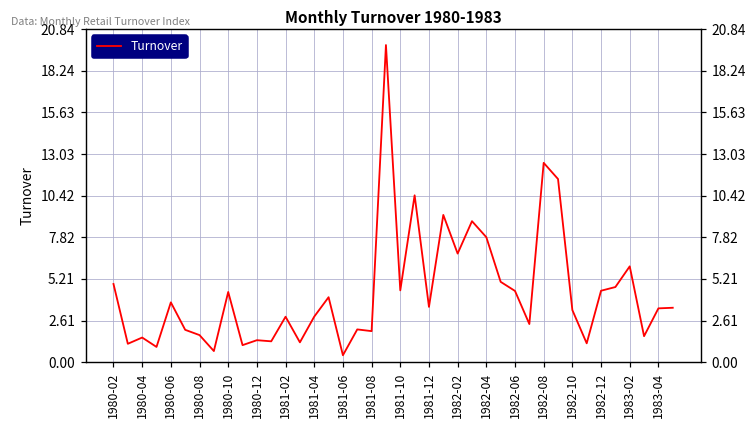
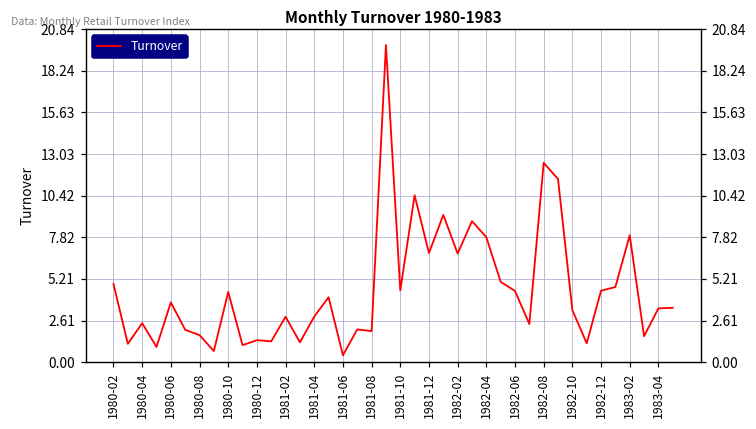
1980-04: 1.5 -> 2.4
1981-12: 3.5 -> 6.8
1983-02: 6.0 -> 7.9
